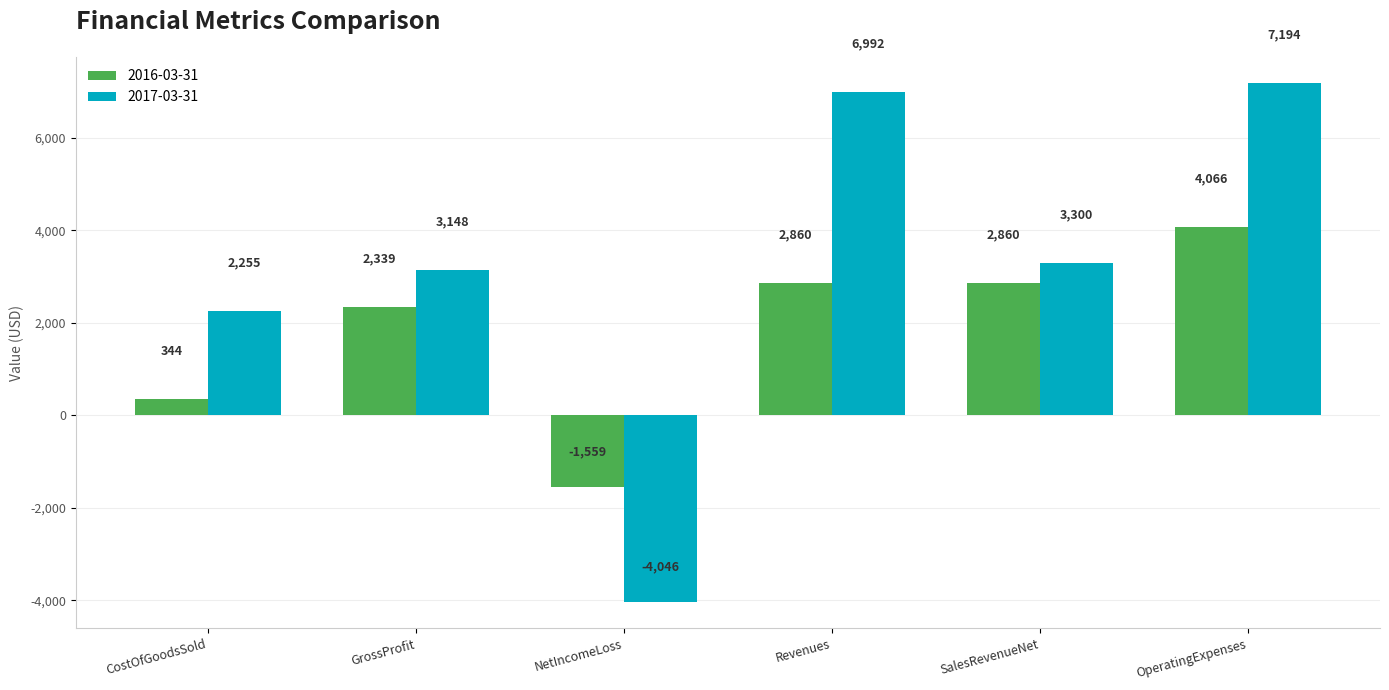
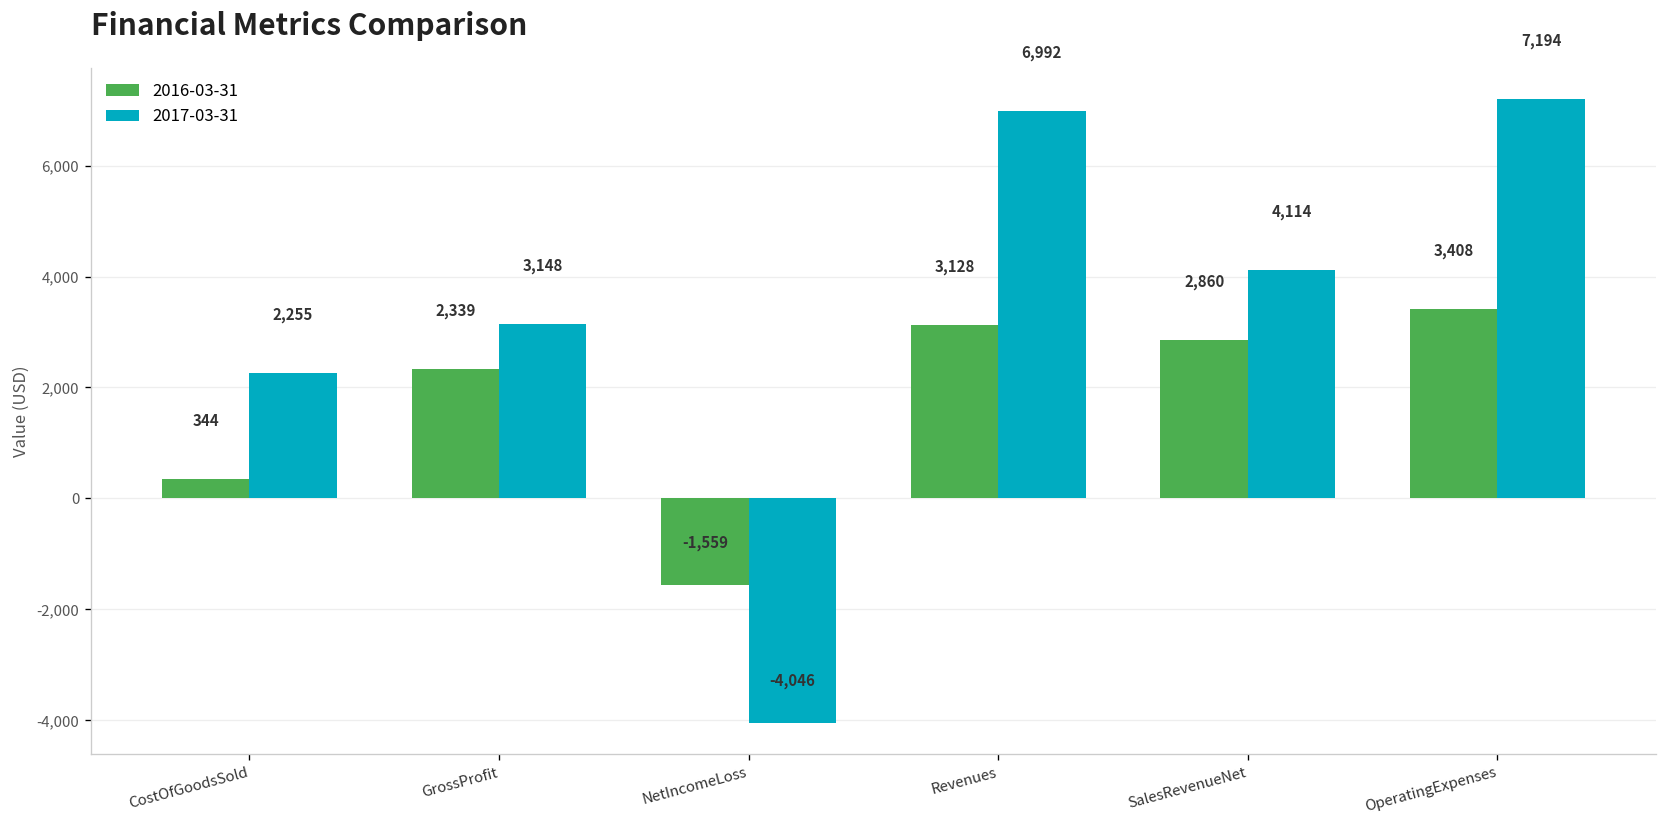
2016-03-31, Revenues: 2,860 -> 3,128
2017-03-31, SalesRevenueNet: 3,300 -> 4,114
2016-03-31, OperatingExpenses: 4,066 -> 3,408
